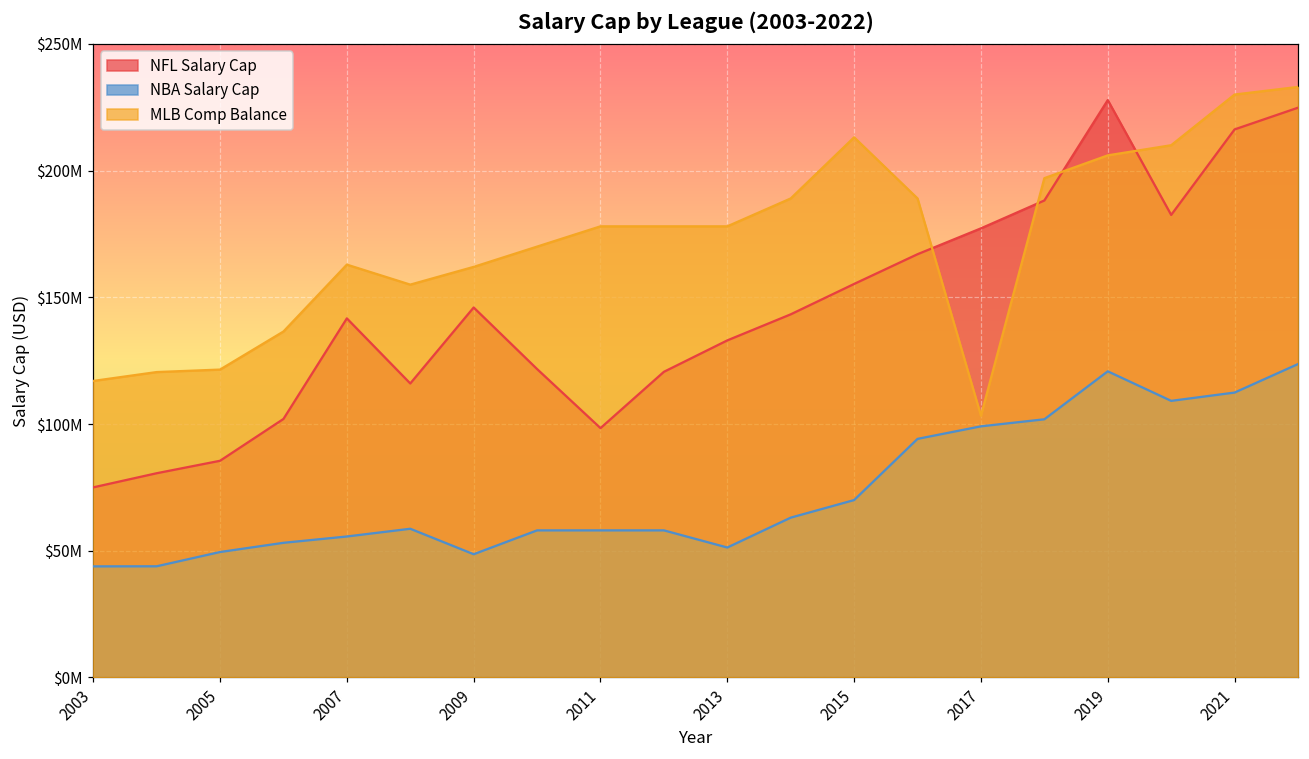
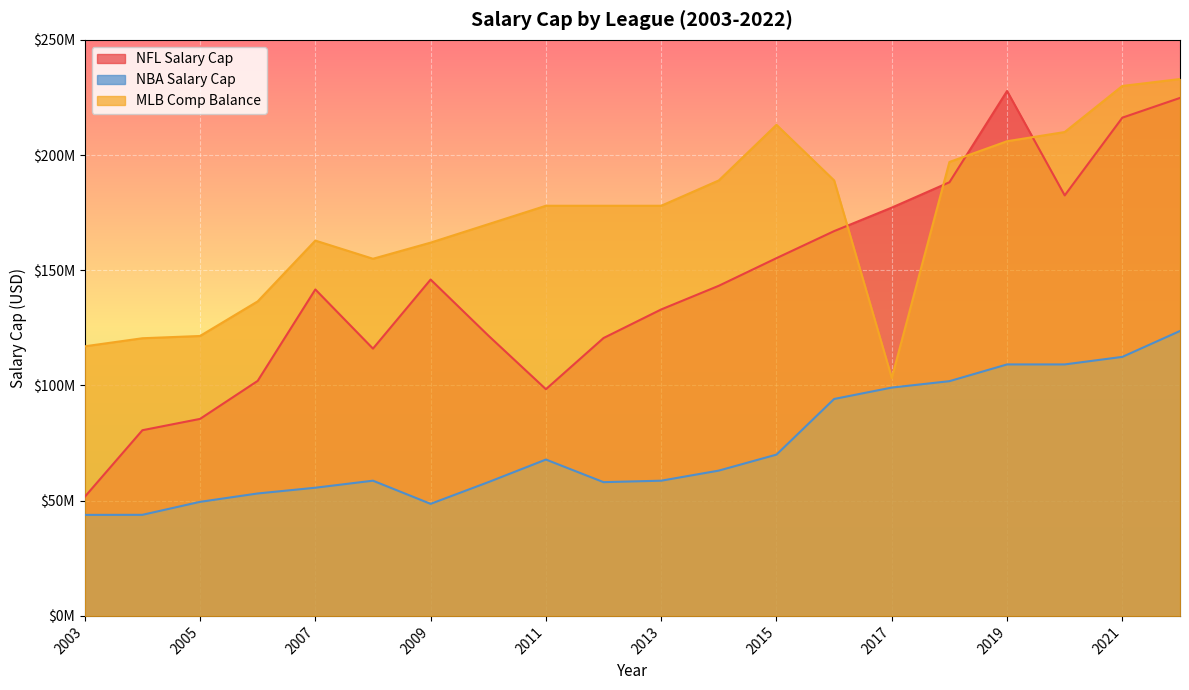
NFL Salary Cap, 2003: $75000000 -> $52000000
NBA Salary Cap, 2011: $58000000 -> $68000000
NBA Salary Cap, 2013: $51000000 -> $59000000
NBA Salary Cap, 2019: $121000000 -> $109000000
